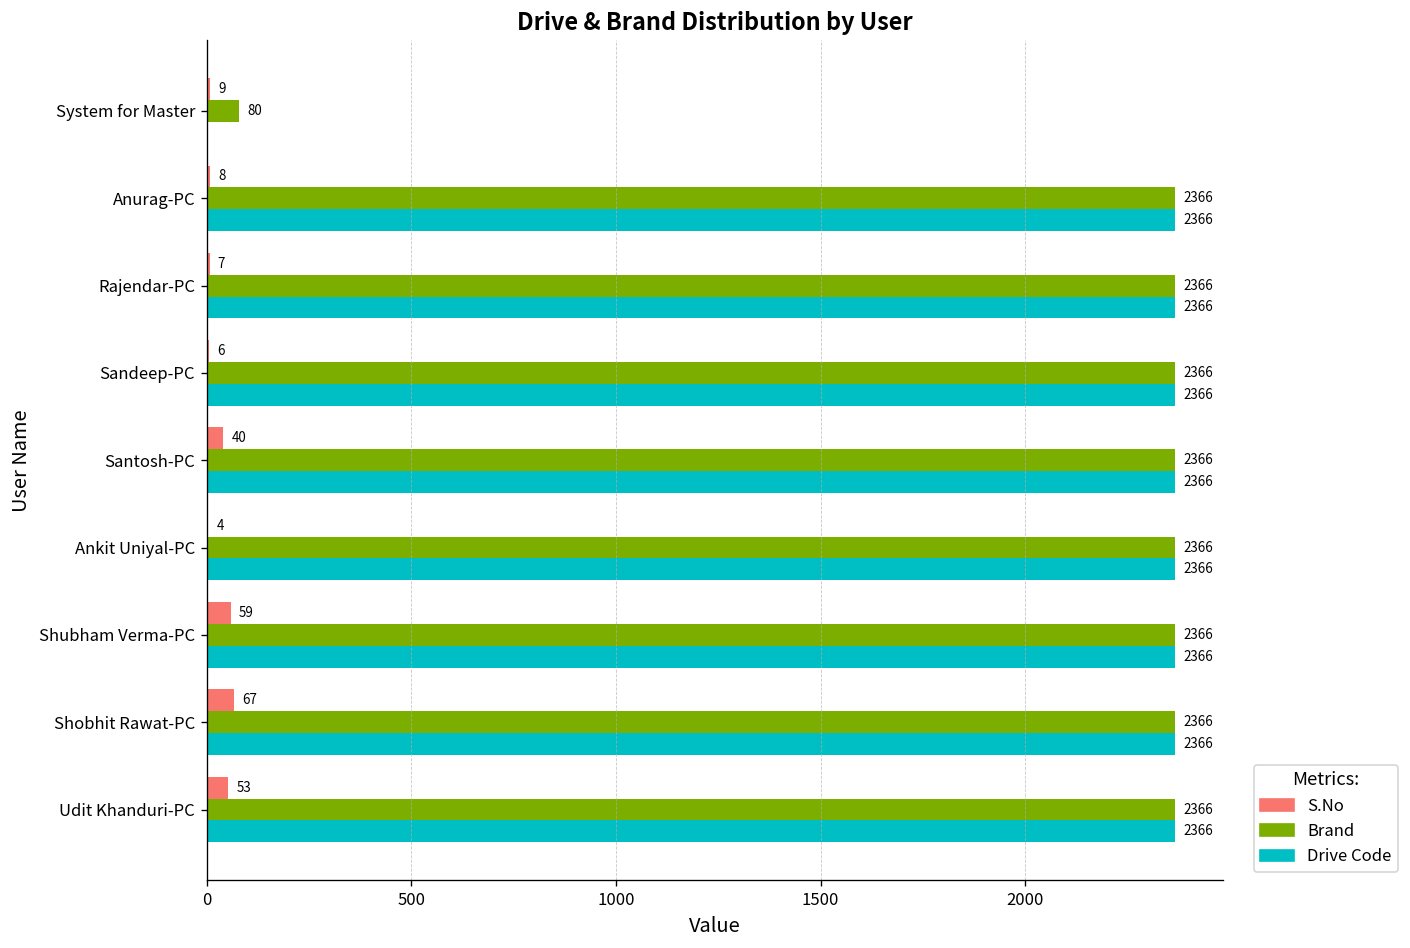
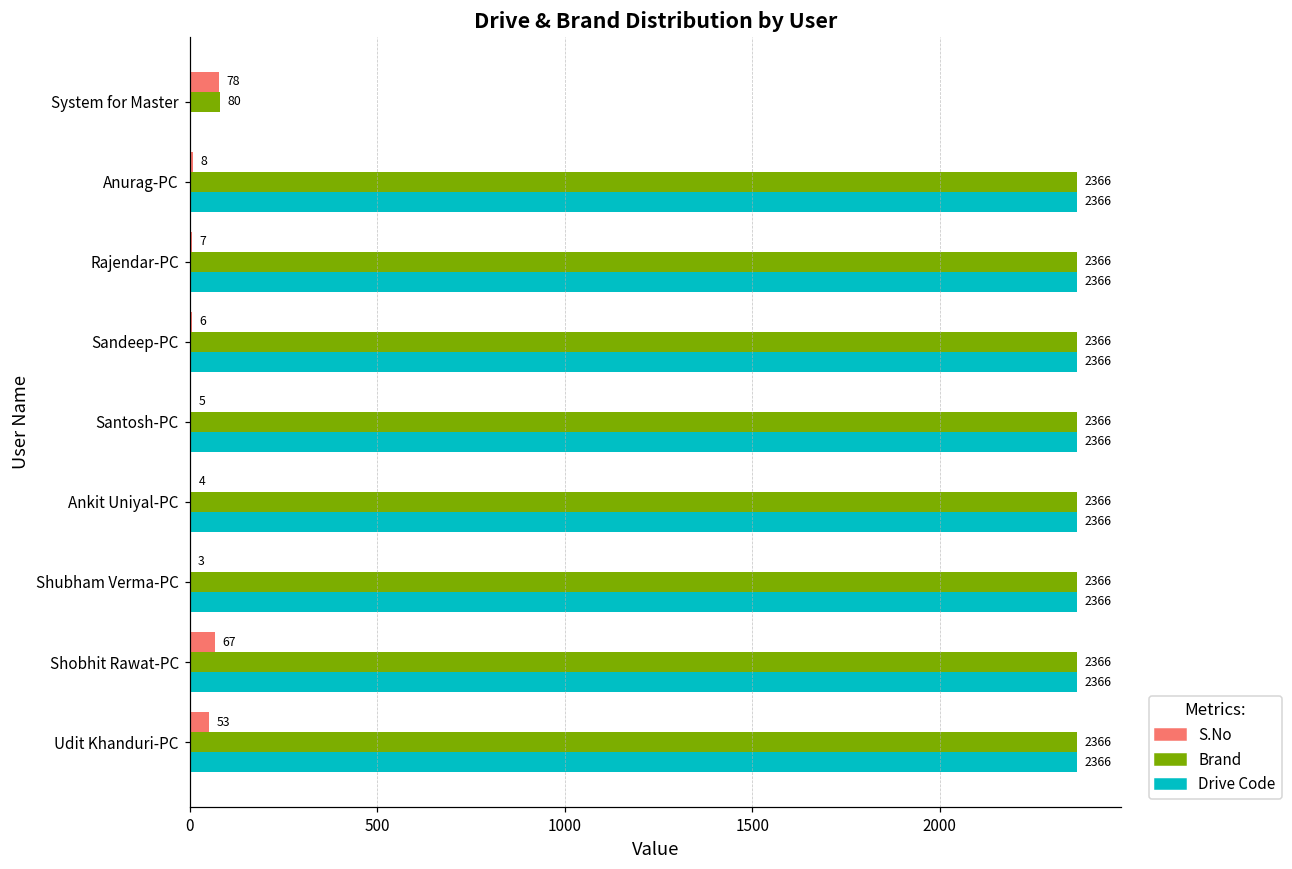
S.No, System for Master: 9 -> 78
S.No, Santosh-PC: 40 -> 5
S.No, Shubham Verma-PC: 59 -> 3
